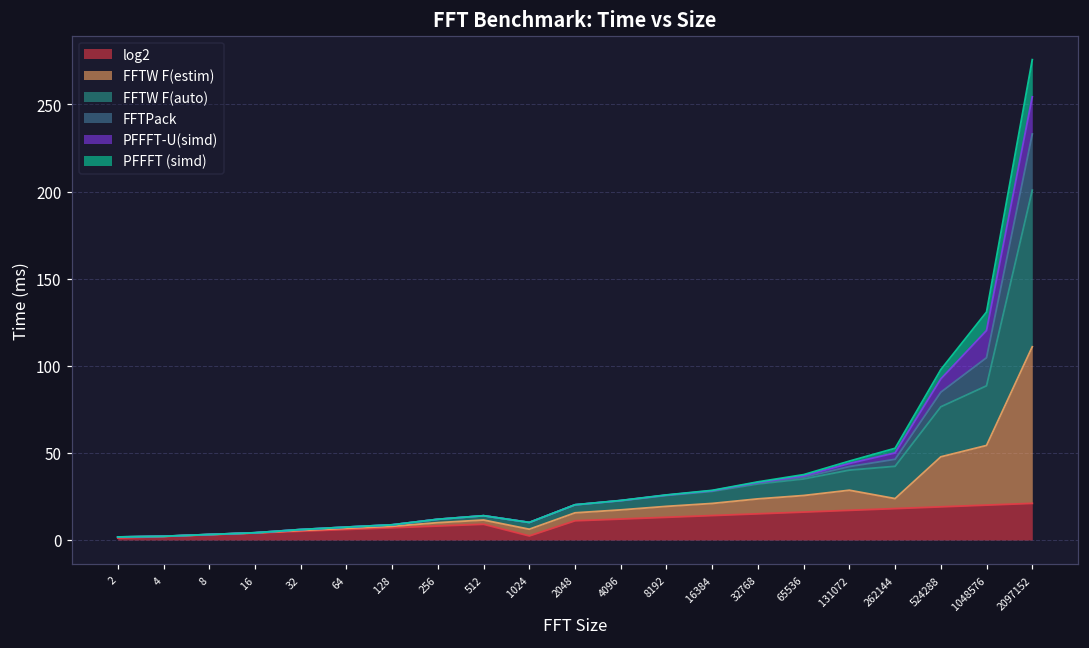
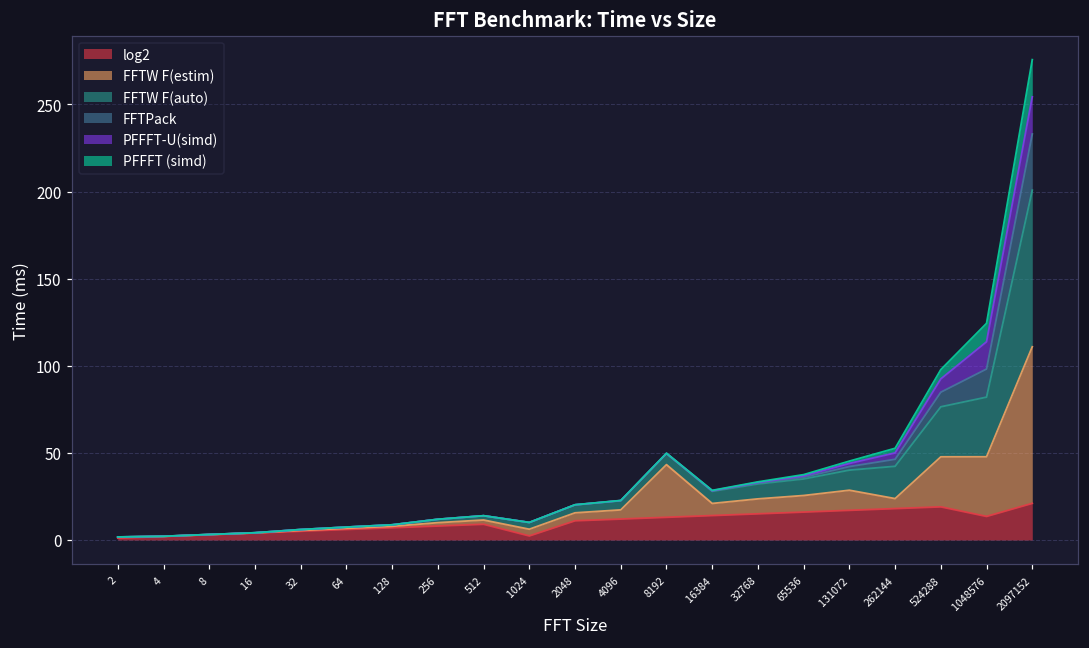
FFTW F(estim), 8192: 6 -> 30
log2, 1048576: 20 -> 14
